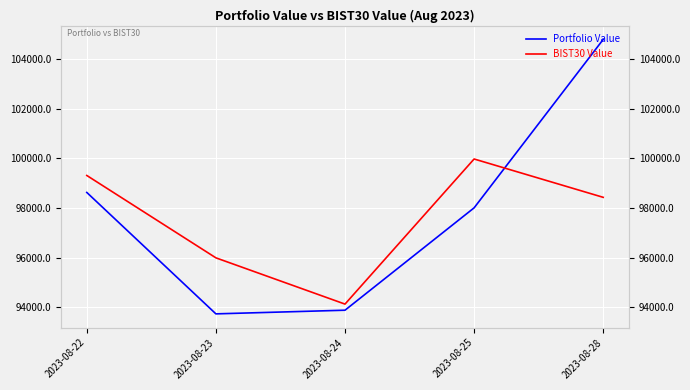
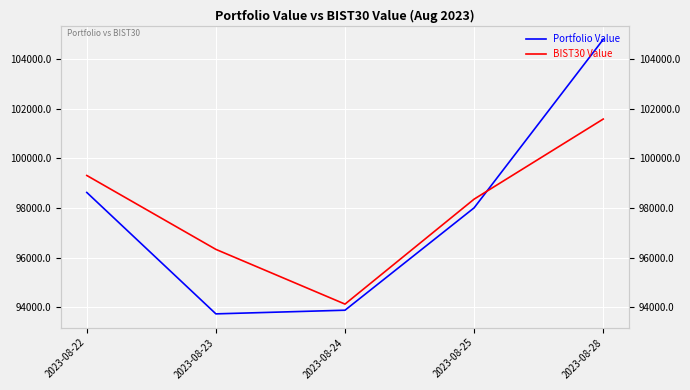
BIST30 Value, 2023-08-23: 96000 -> 96300
BIST30 Value, 2023-08-25: 100000 -> 98400
BIST30 Value, 2023-08-28: 98400 -> 101600
